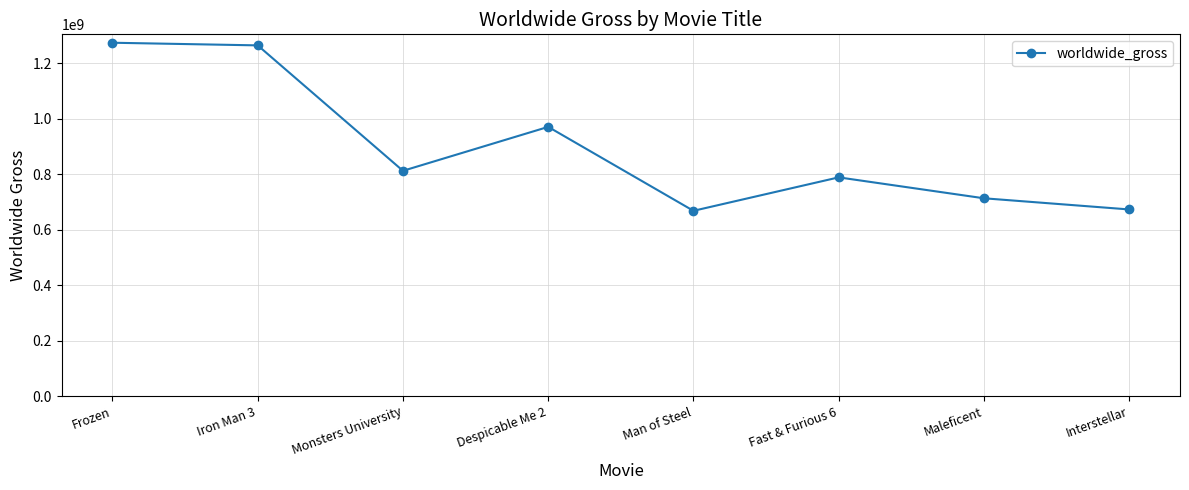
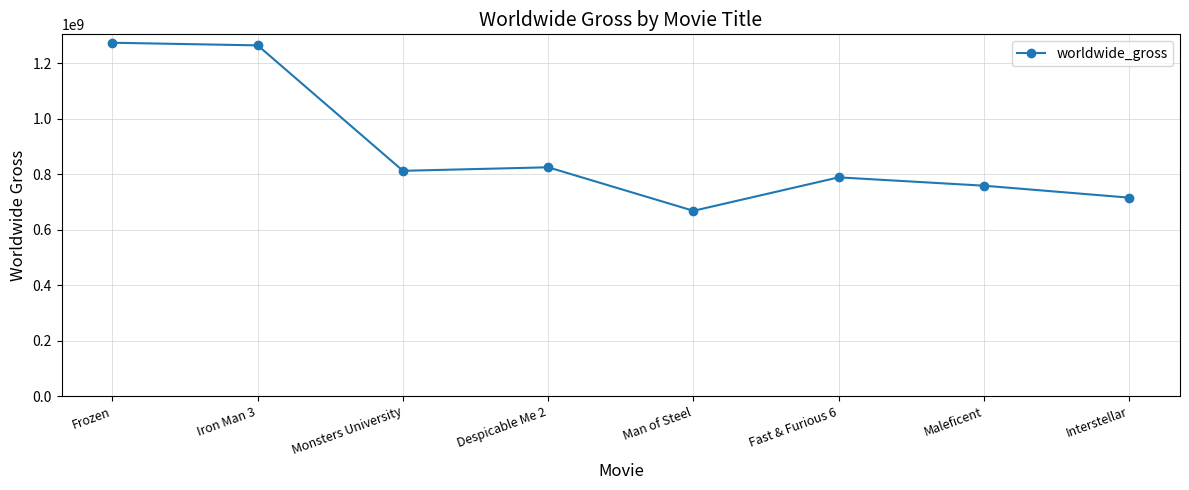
Despicable Me 2: 970000000 -> 830000000
Maleficent: 710000000 -> 760000000
Interstellar: 670000000 -> 720000000
